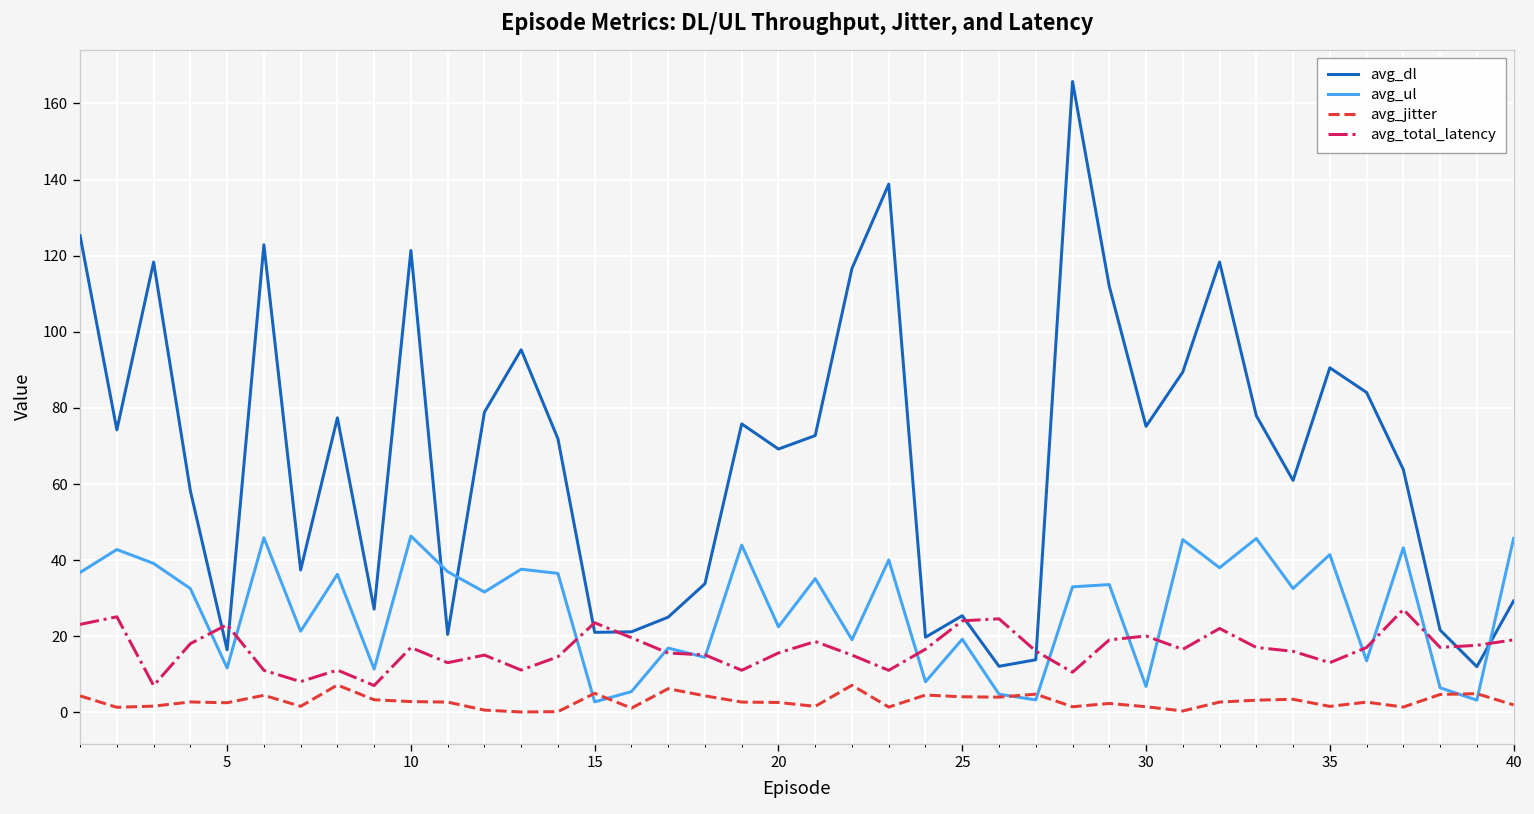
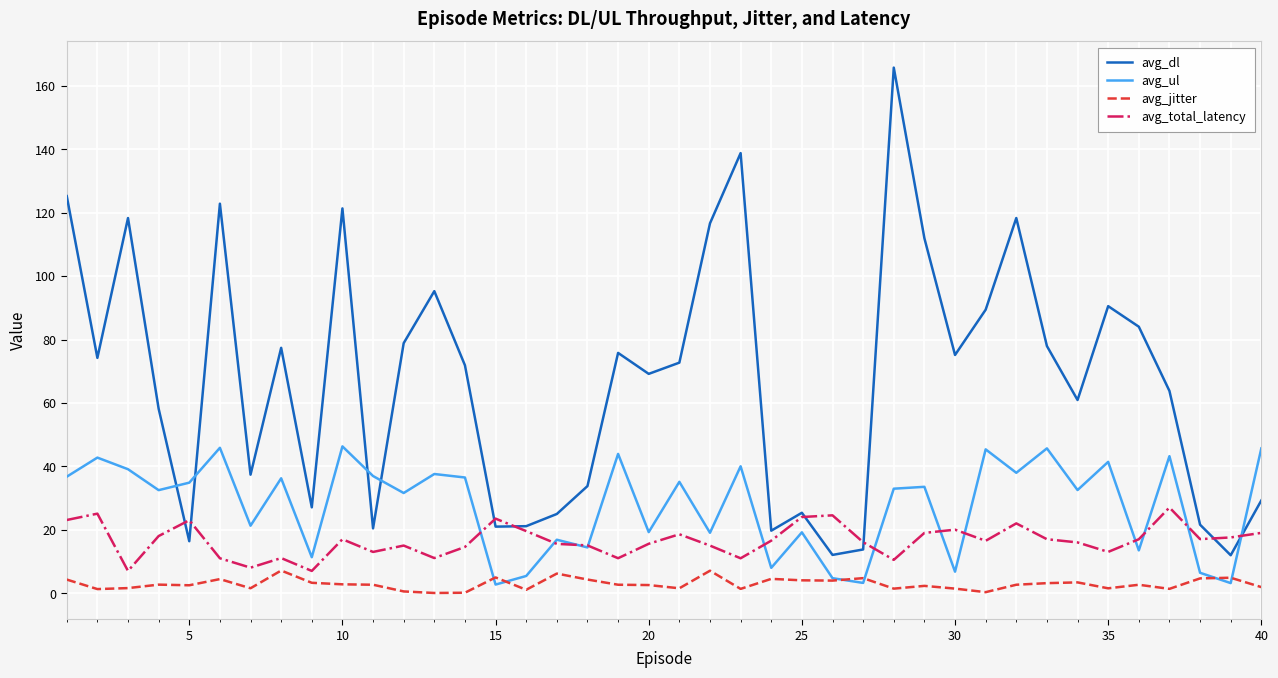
avg_ul, 5: 12 -> 35
avg_ul, 20: 23 -> 19
